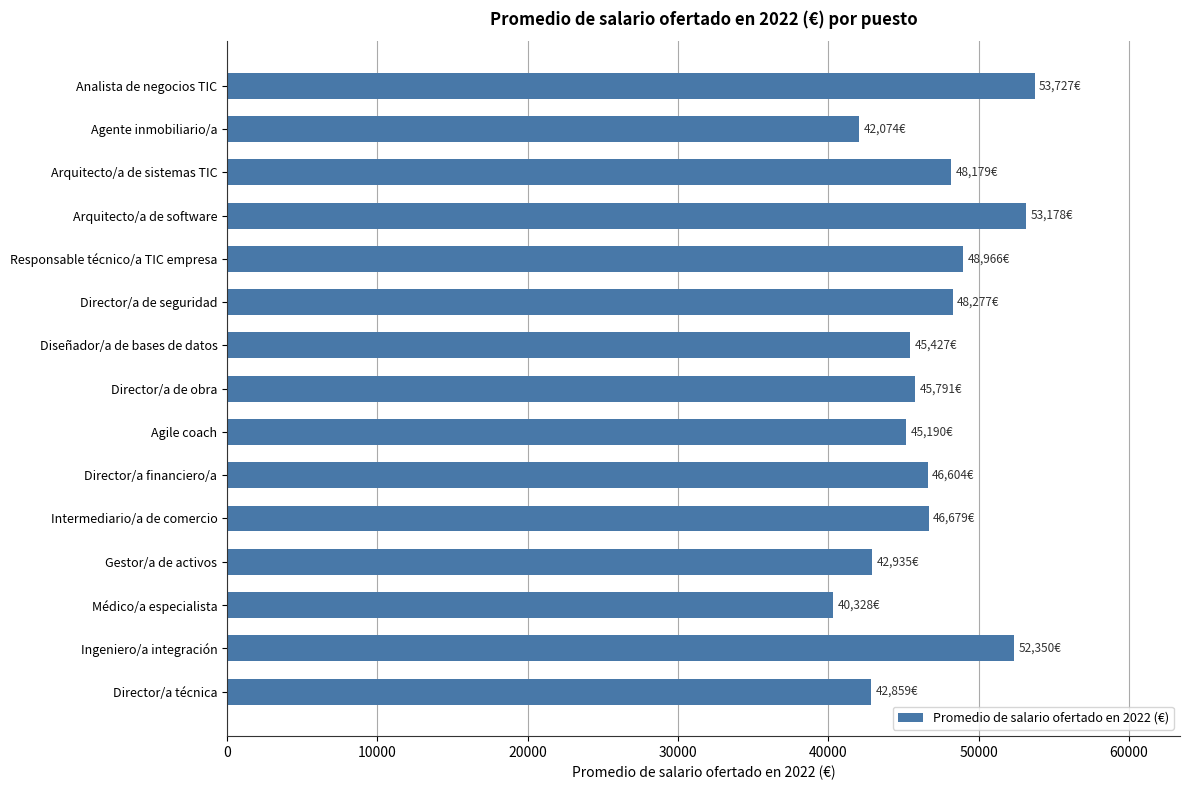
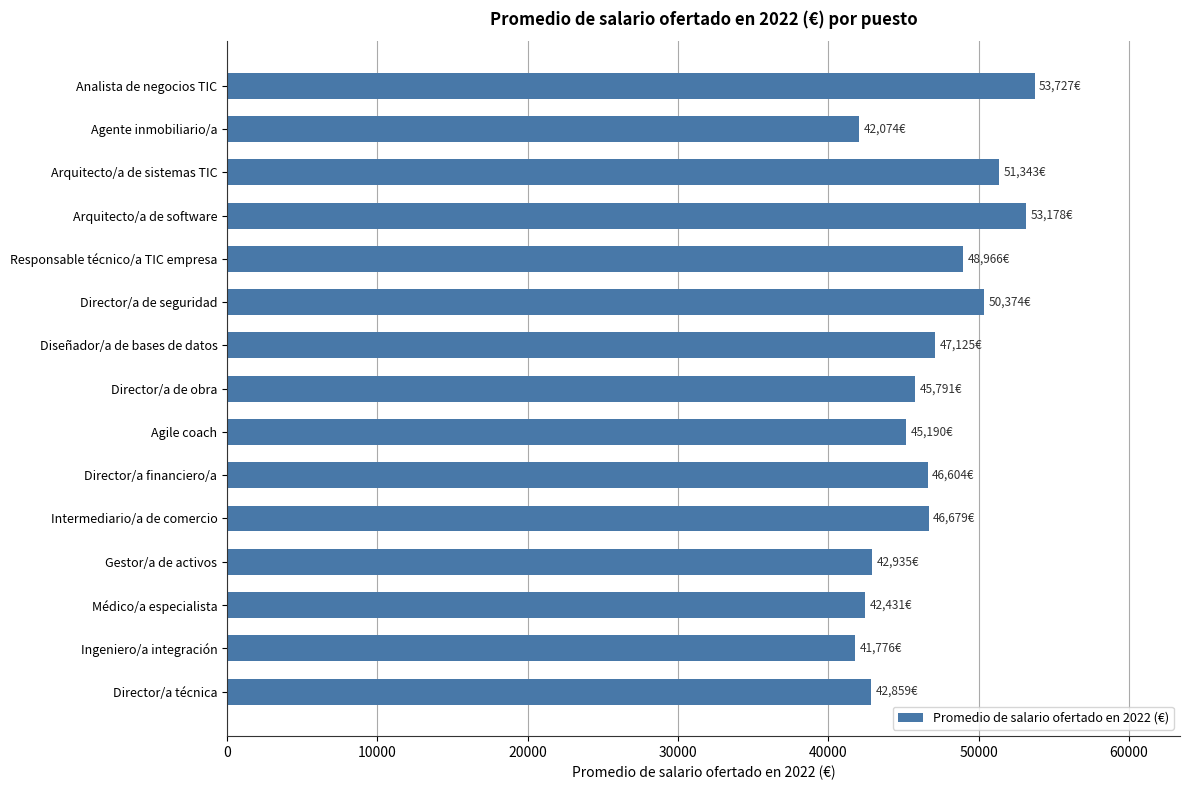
Arquitecto/a de sistemas TIC: 48,179€ -> 51,343€
Director/a de seguridad: 48,277€ -> 50,374€
Diseñador/a de bases de datos: 45,427€ -> 47,125€
Médico/a especialista: 40,328€ -> 42,431€
Ingeniero/a integración: 52,350€ -> 41,776€
